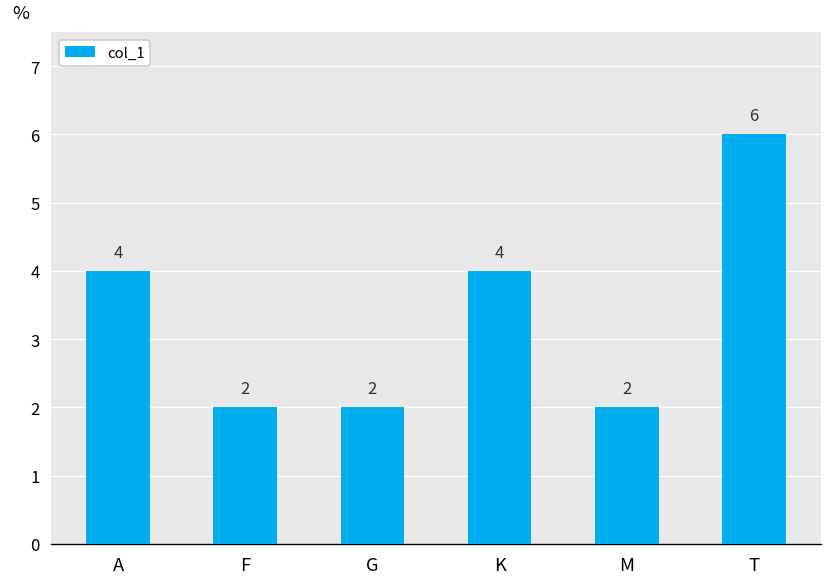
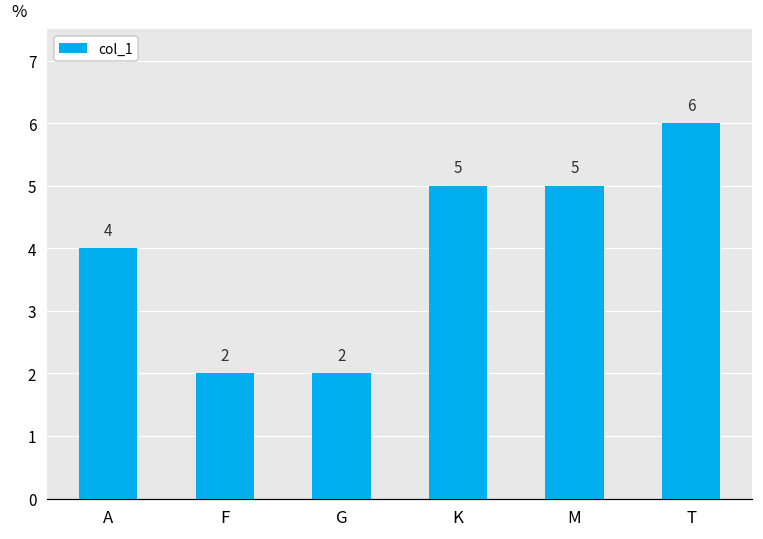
K: 4 -> 5
M: 2 -> 5
